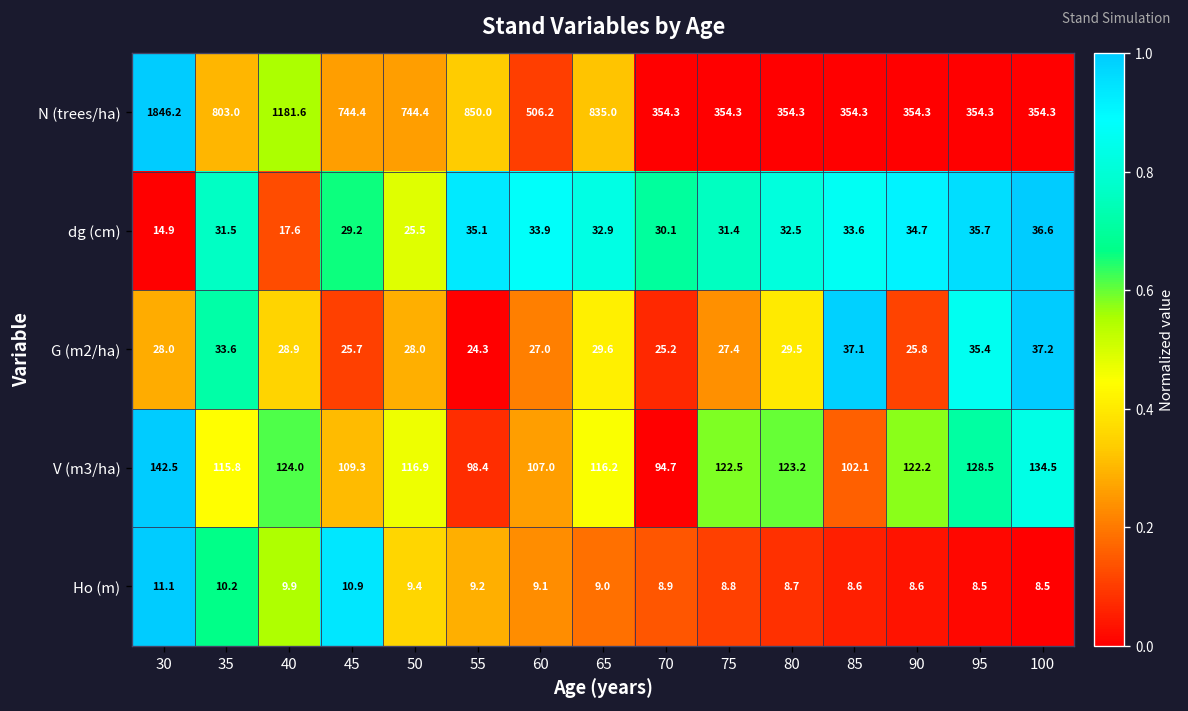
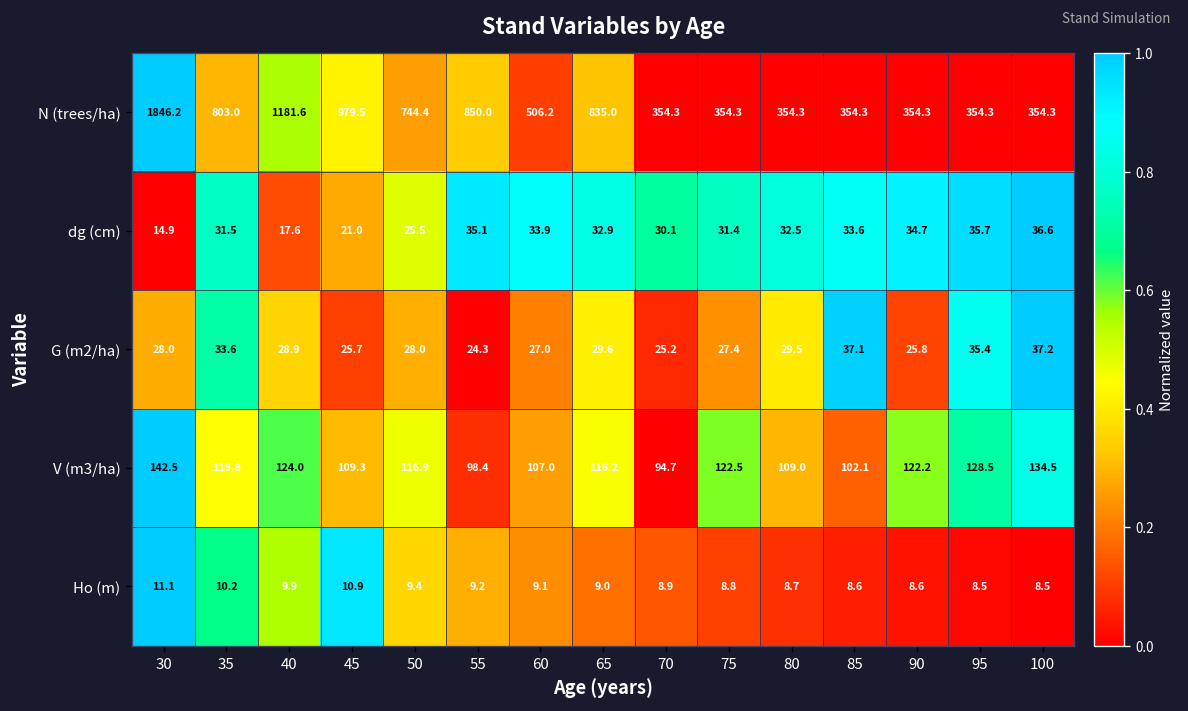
N (trees/ha), 45: 744.4 -> 979.5
dg (cm), 45: 29.2 -> 21.0
V (m3/ha), 80: 123.2 -> 109.0
